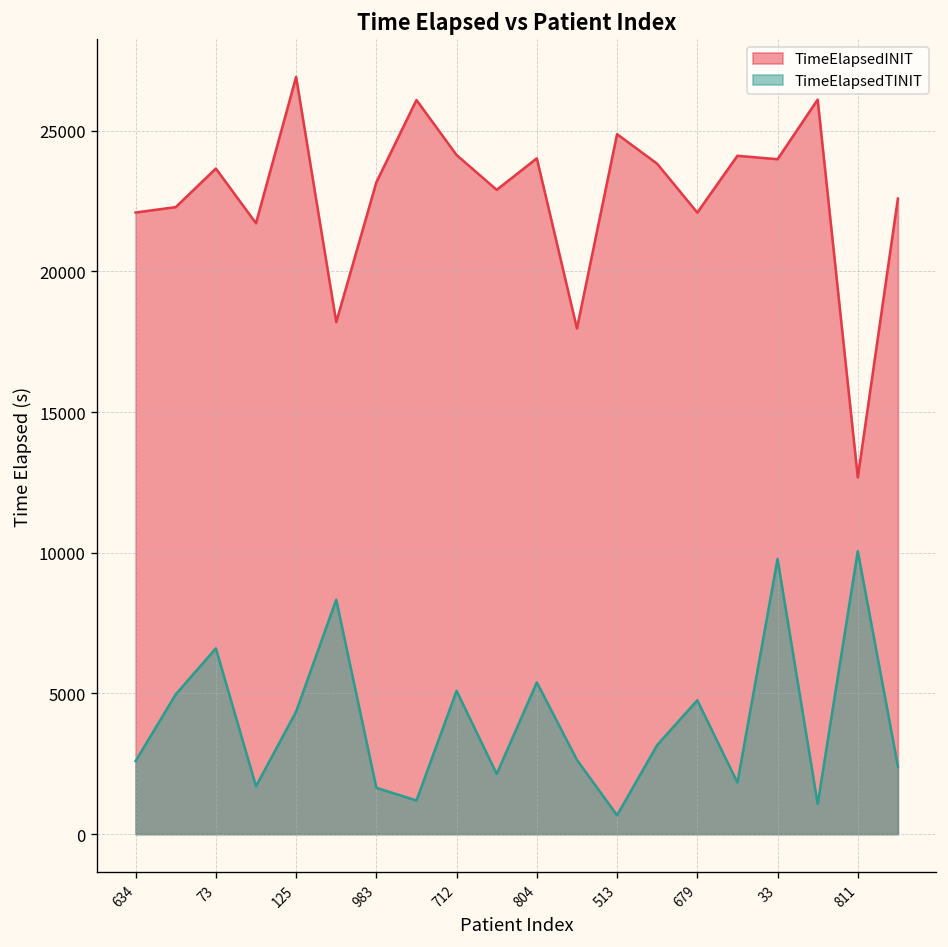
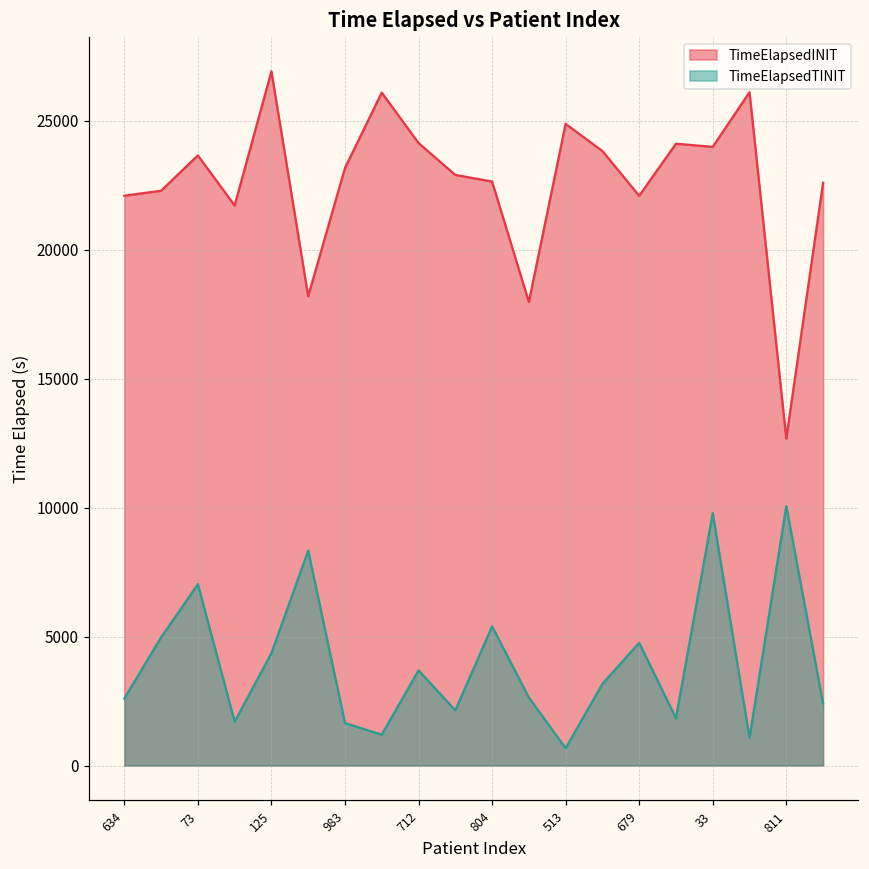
TimeElapsedTINIT, 73: 6600 -> 7000
TimeElapsedTINIT, 712: 5100 -> 3700
TimeElapsedINIT, 804: 24000 -> 22600
